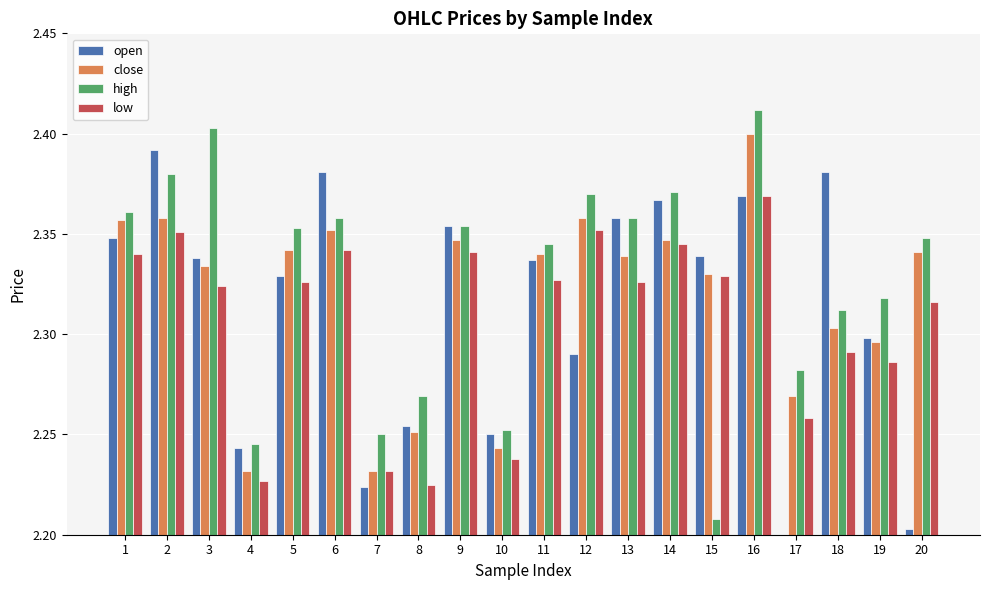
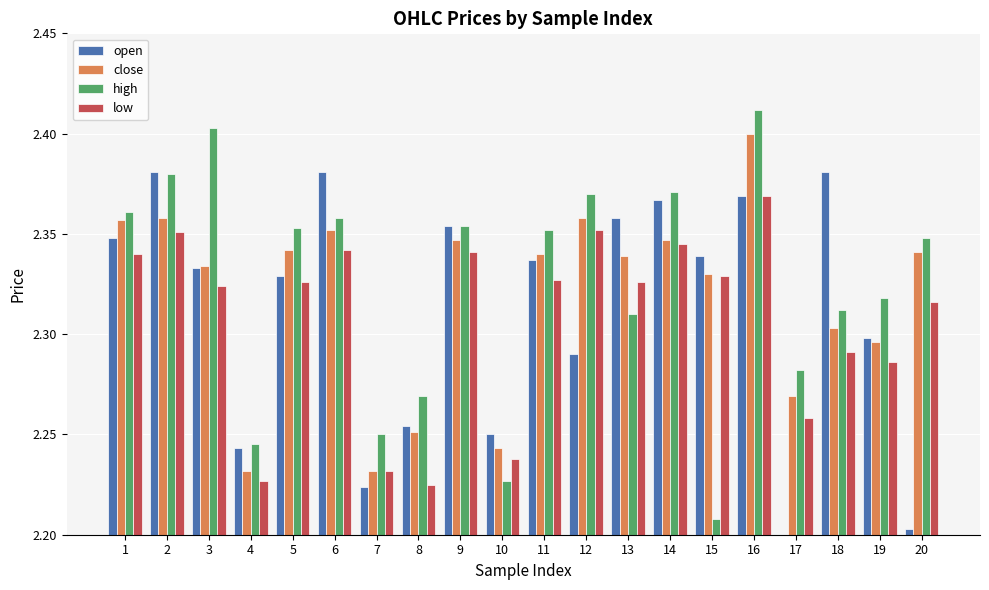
open, 2: 2.392 -> 2.381
open, 3: 2.338 -> 2.333
high, 10: 2.252 -> 2.227
high, 11: 2.345 -> 2.352
high, 13: 2.358 -> 2.310
